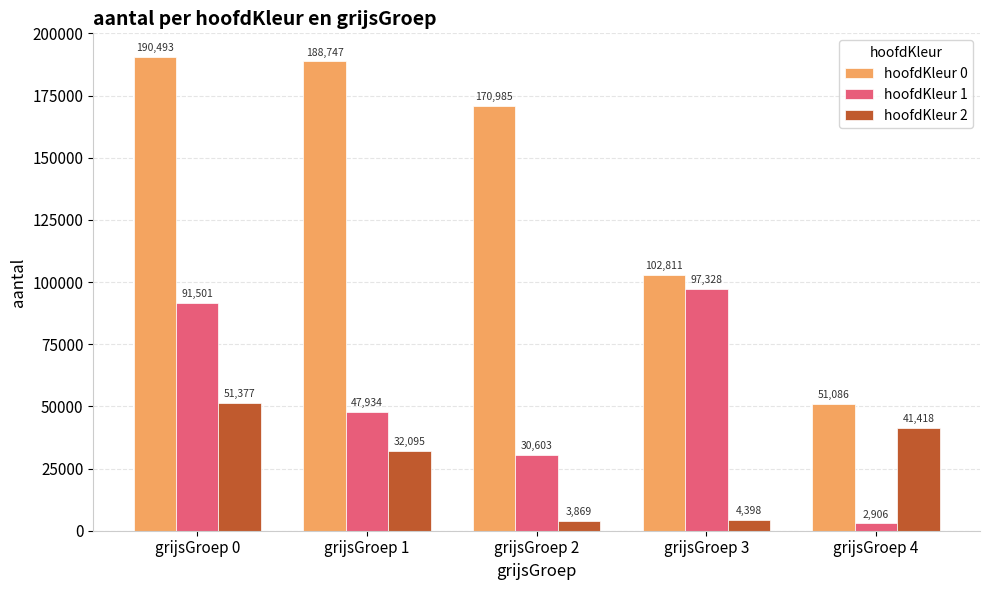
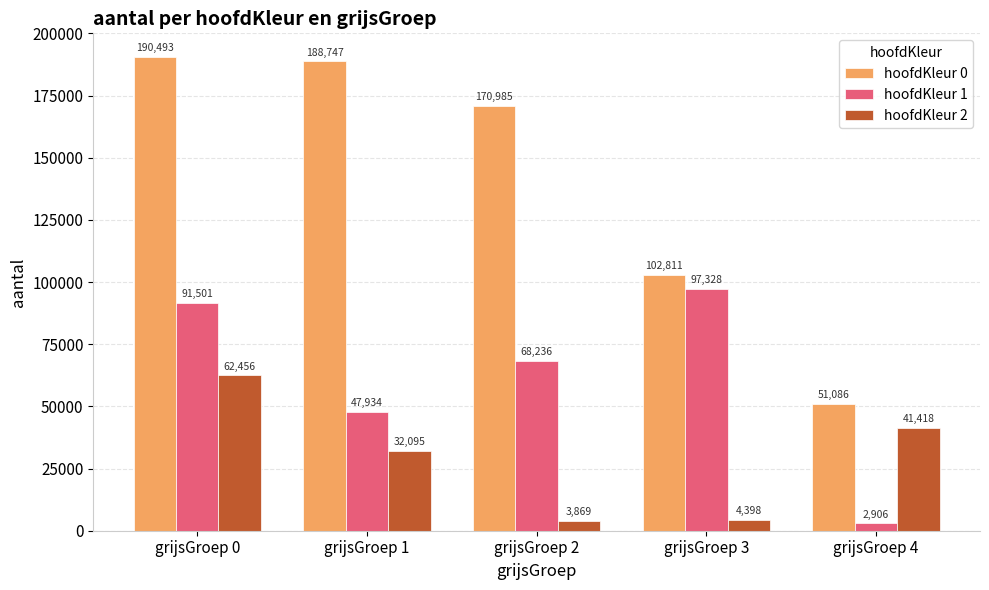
hoofdKleur 2, grijsGroep 0: 51,377 -> 62,456
hoofdKleur 1, grijsGroep 2: 30,603 -> 68,236
